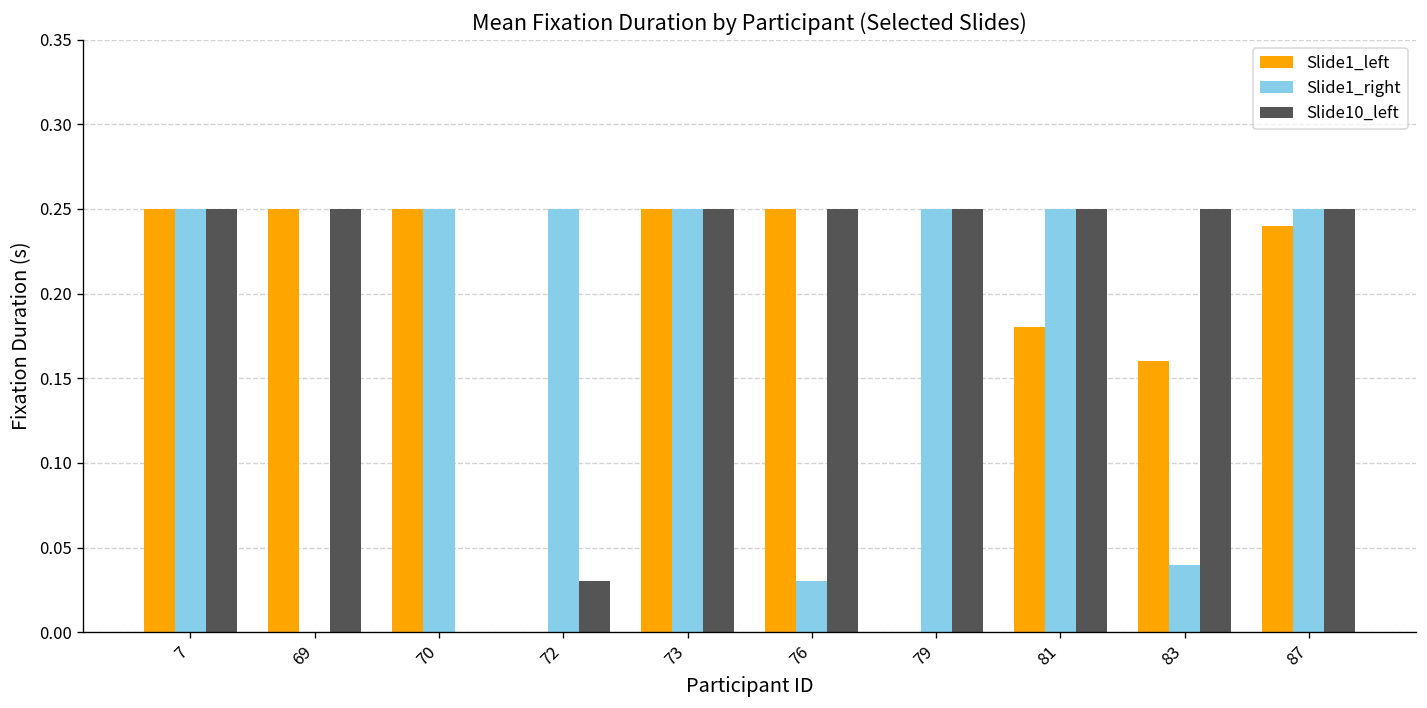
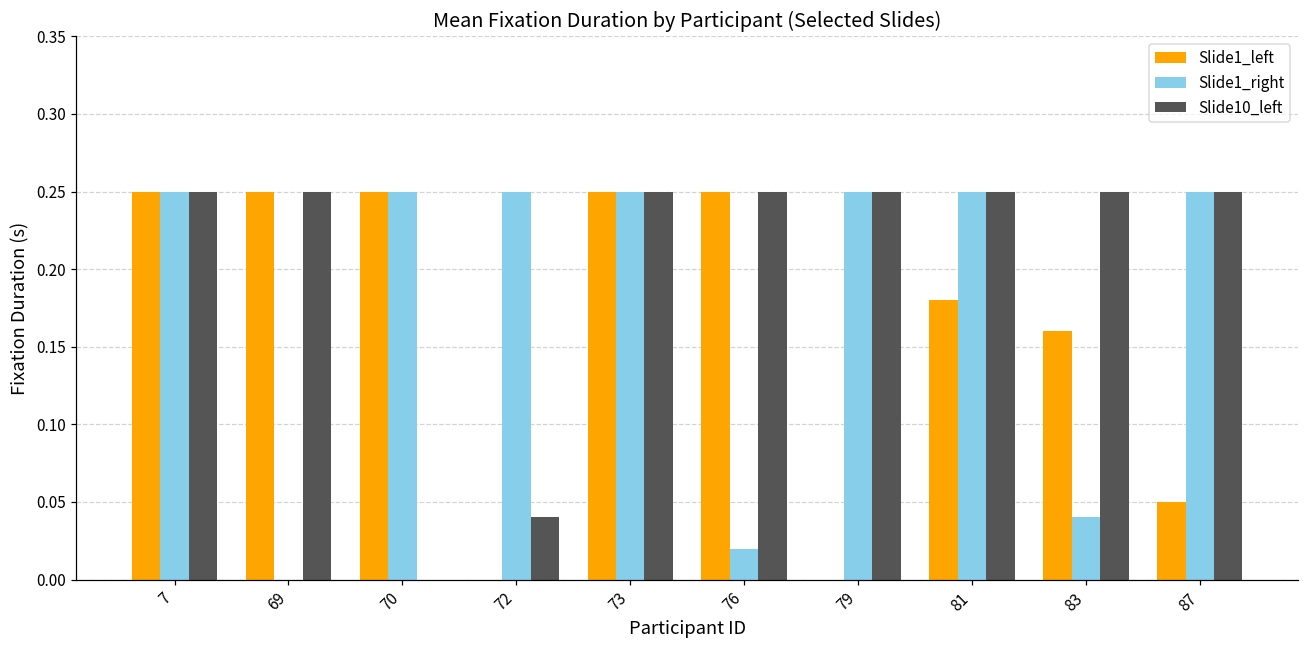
Slide10_left, 72: 0.03 -> 0.04
Slide1_right, 76: 0.03 -> 0.02
Slide1_left, 87: 0.24 -> 0.05
